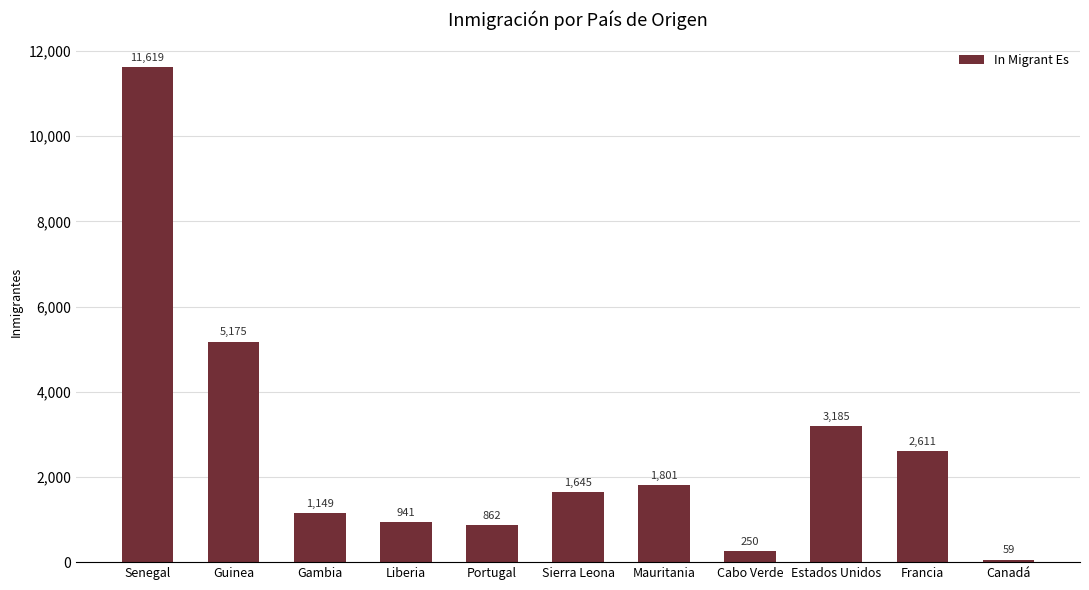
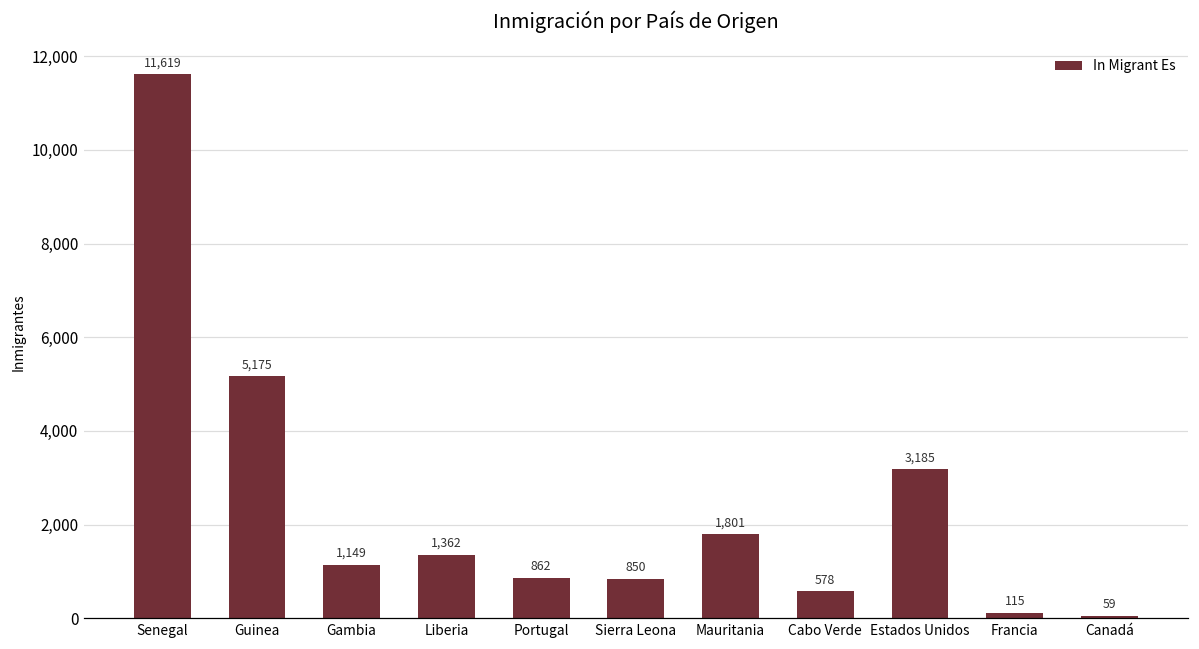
Liberia: 941 -> 1,362
Sierra Leona: 1,645 -> 850
Cabo Verde: 250 -> 578
Francia: 2,611 -> 115
